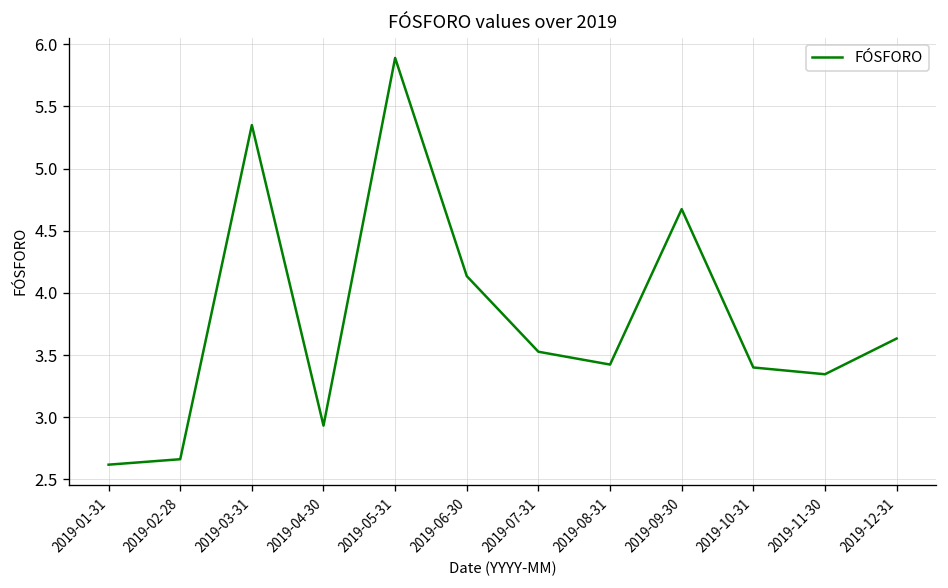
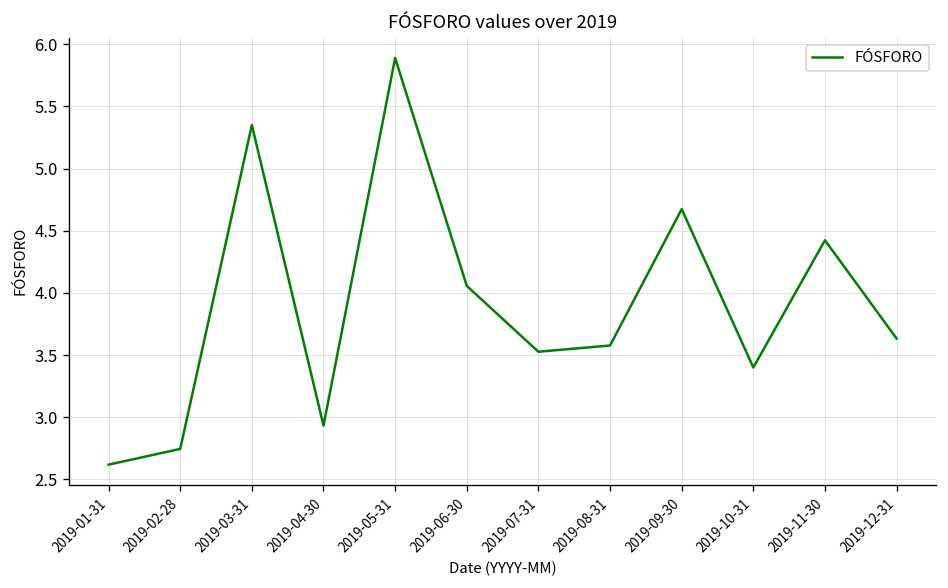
2019-02-28: 2.66 -> 2.75
2019-06-30: 4.14 -> 4.06
2019-08-31: 3.42 -> 3.58
2019-11-30: 3.35 -> 4.42
